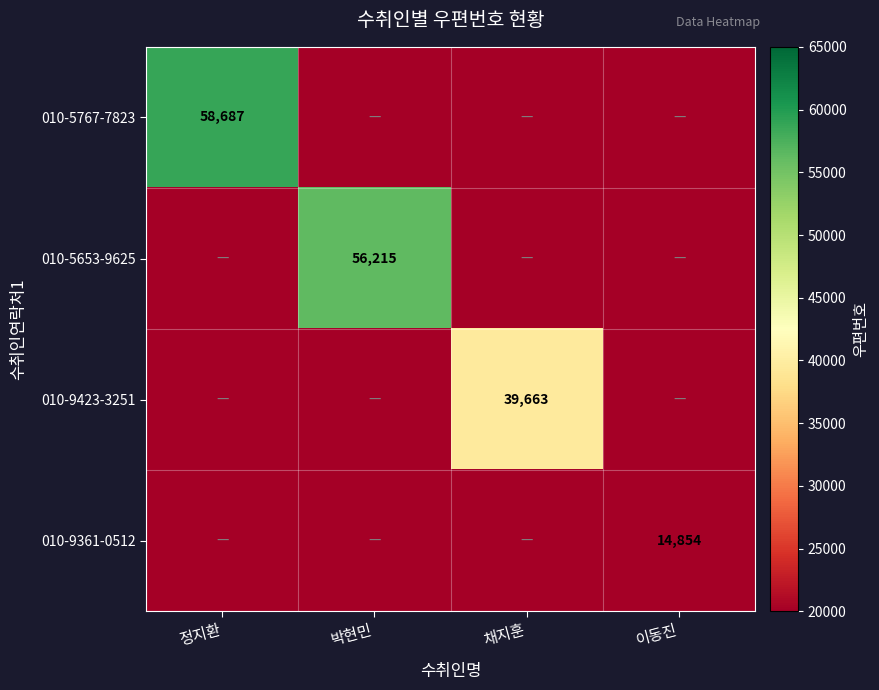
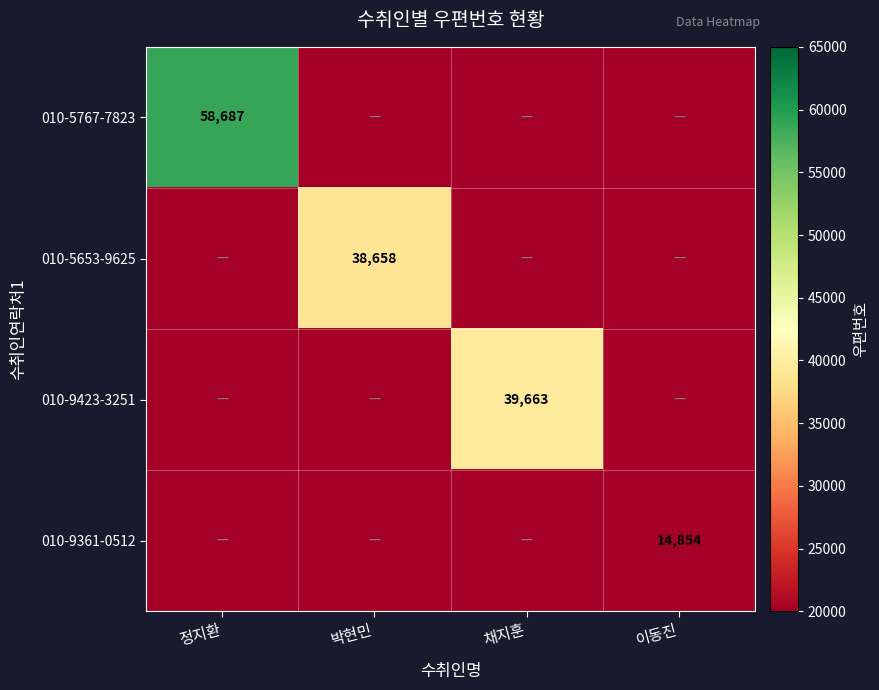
010-5653-9625, 박현민: 56,215 -> 38,658
